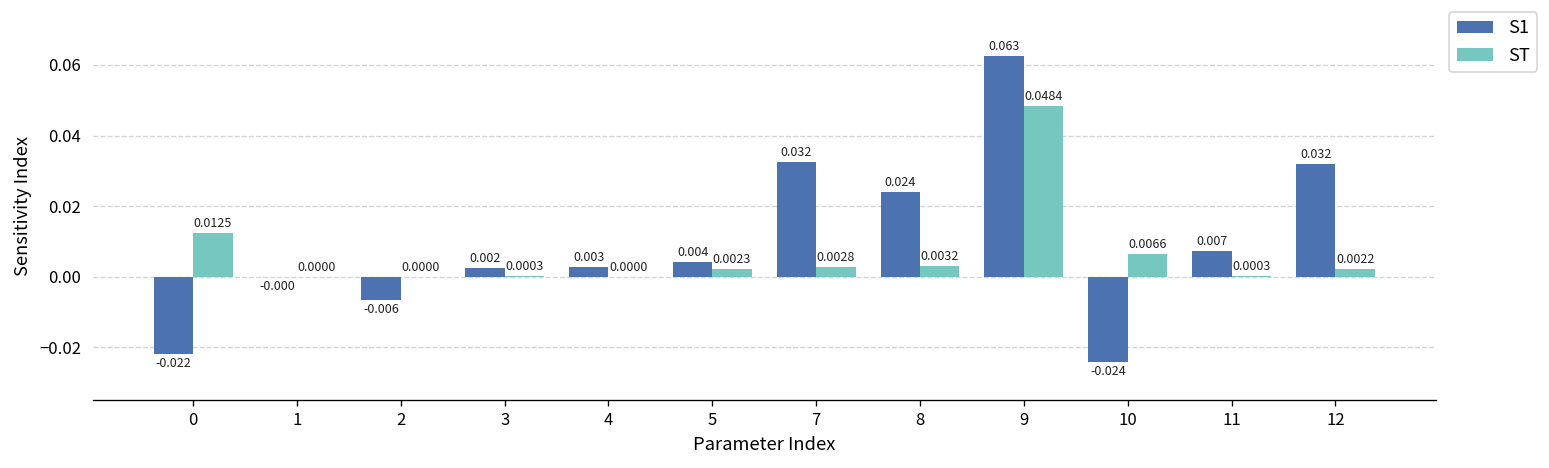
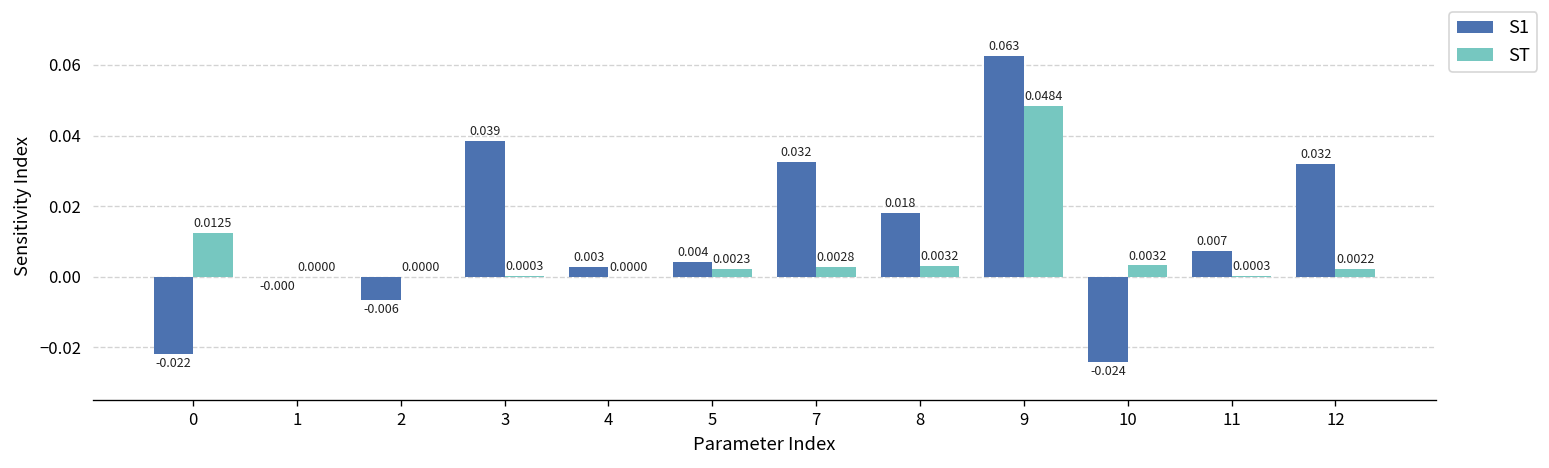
S1, 3: 0.002 -> 0.039
S1, 8: 0.024 -> 0.018
ST, 10: 0.0066 -> 0.0032
